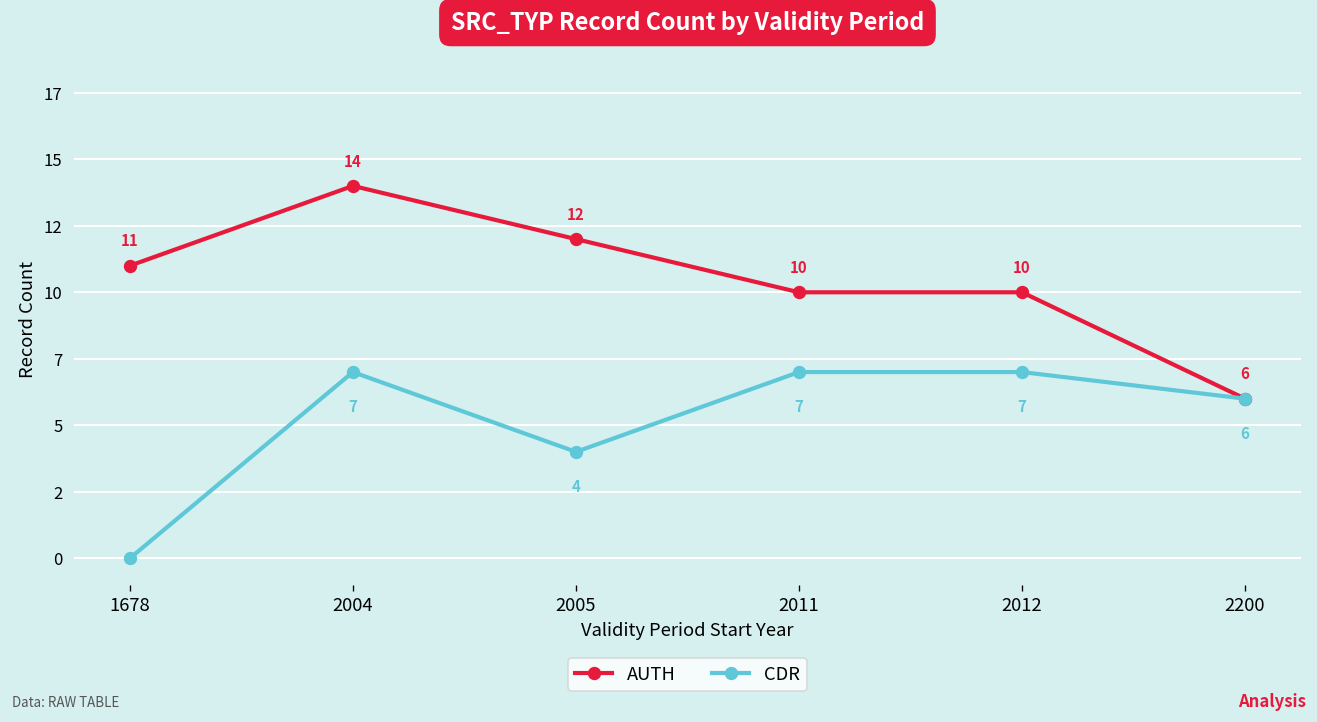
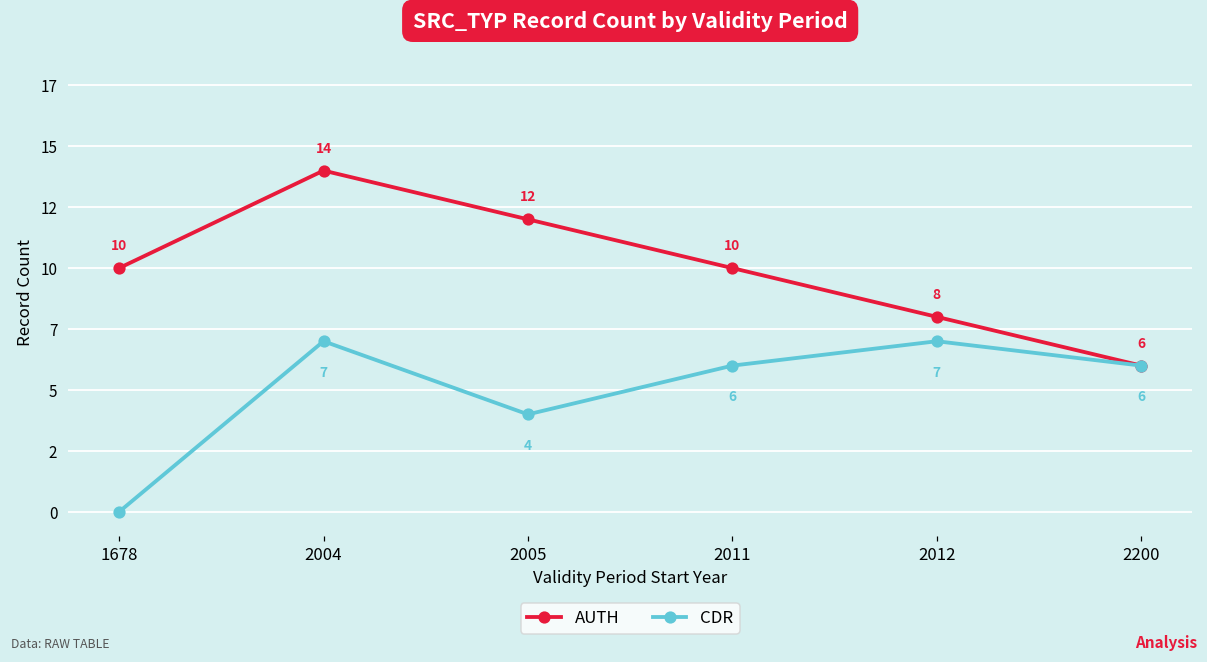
AUTH, 1678: 11 -> 10
CDR, 2011: 7 -> 6
AUTH, 2012: 10 -> 8
